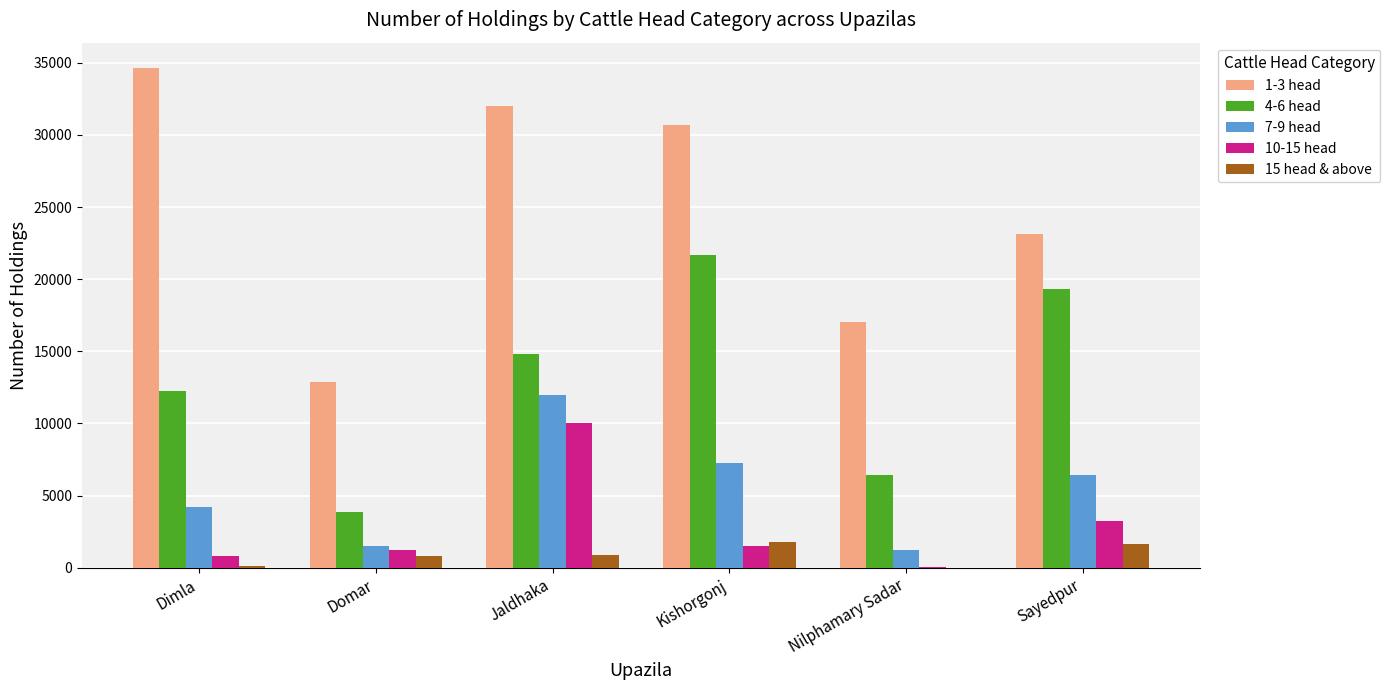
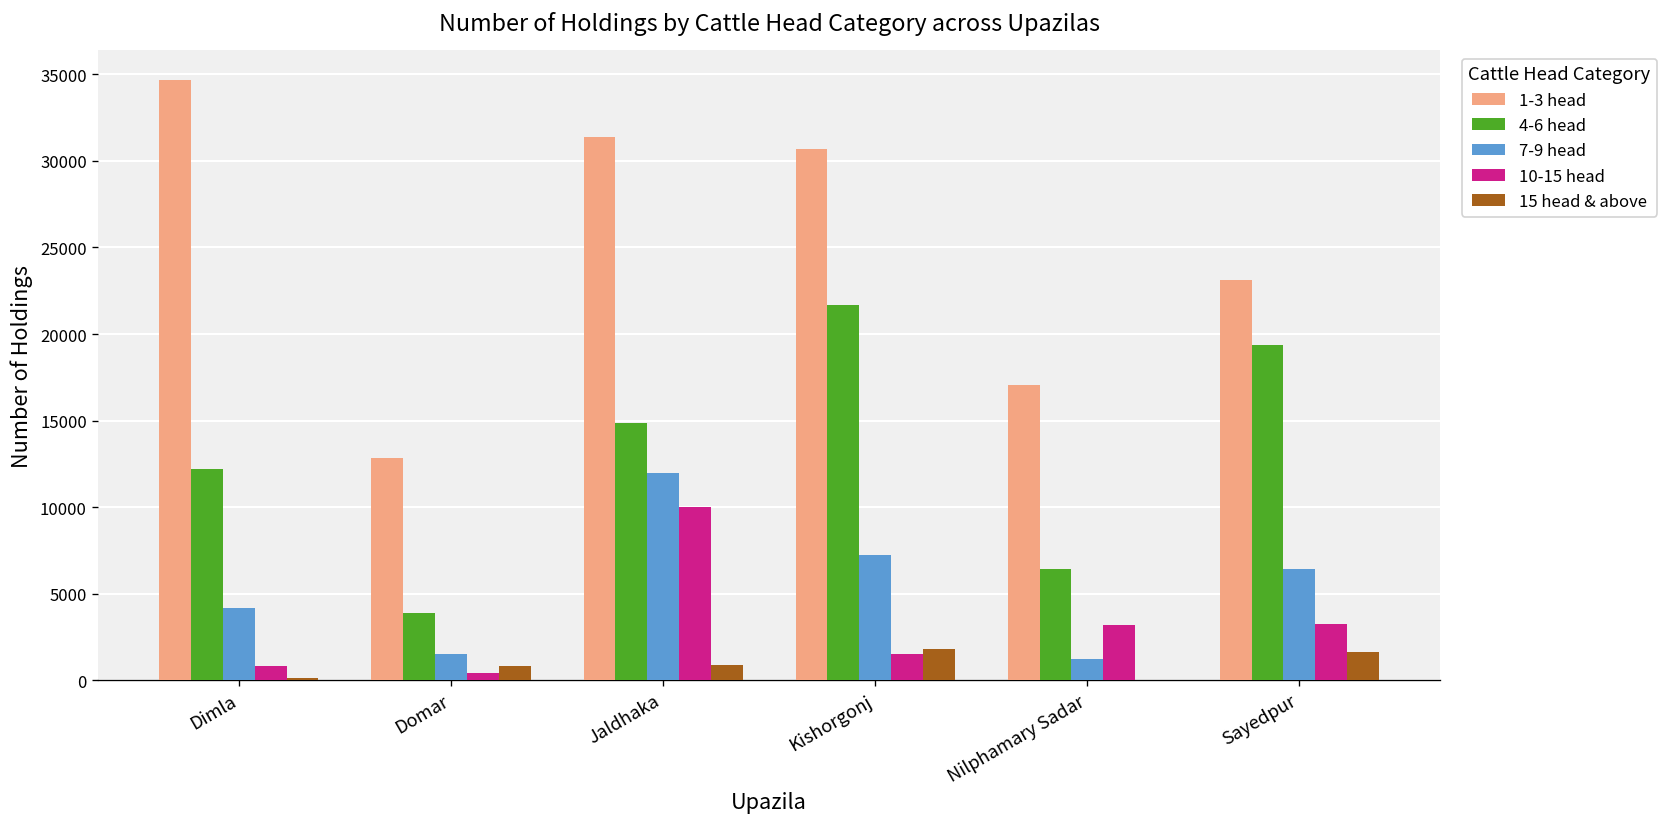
10-15 head, Domar: 1200 -> 400
1-3 head, Jaldhaka: 32000 -> 31400
10-15 head, Nilphamary Sadar: 0 -> 3200
